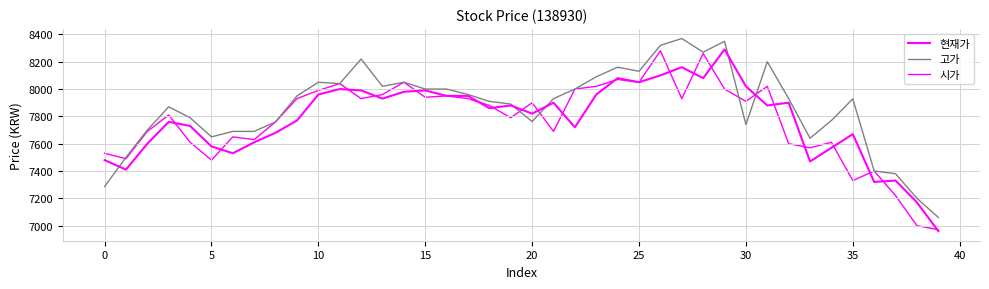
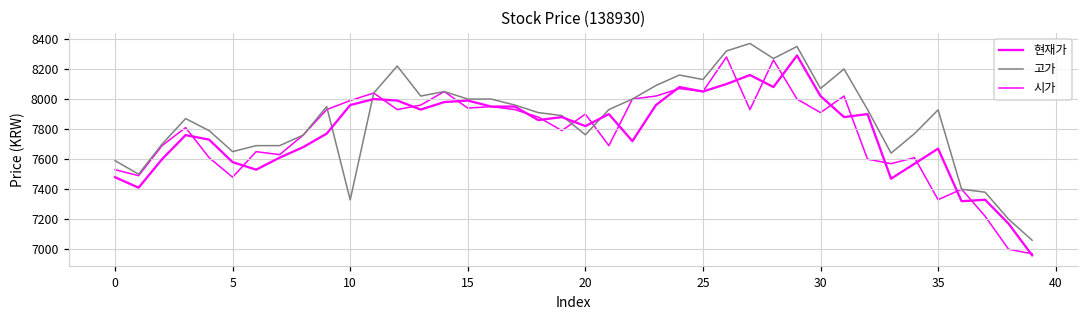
고가, 0: 7290 -> 7590
고가, 10: 8050 -> 7330
고가, 30: 7740 -> 8070
